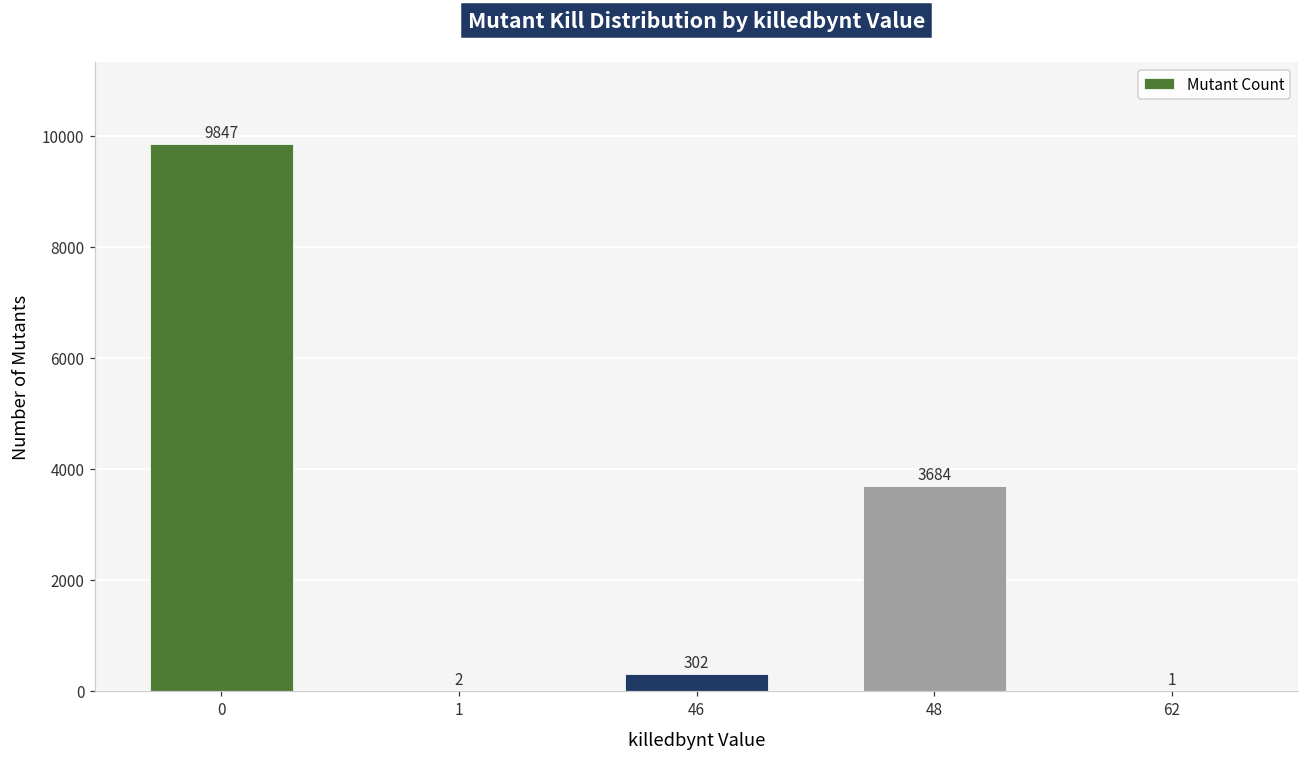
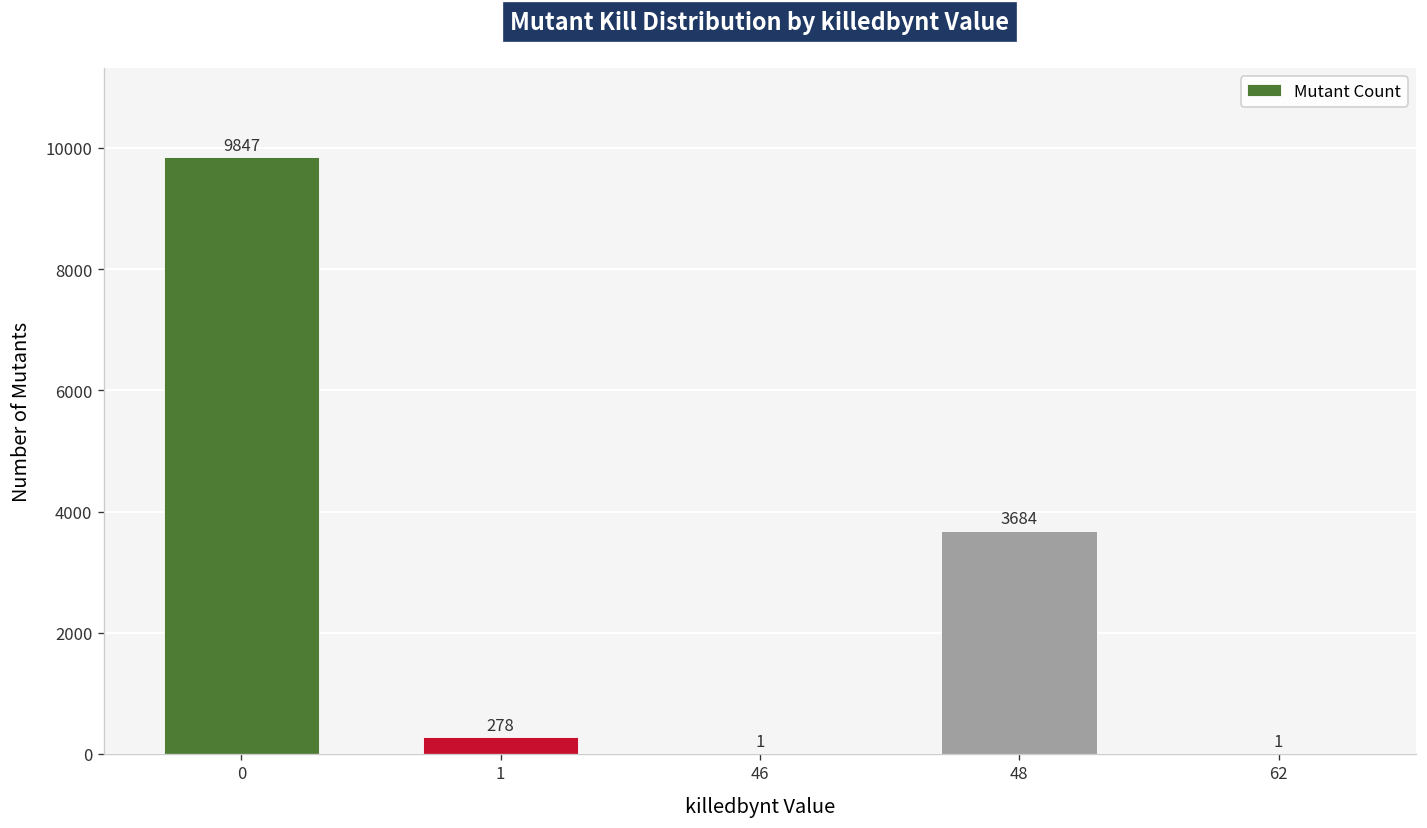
1: 2 -> 278
46: 302 -> 1
